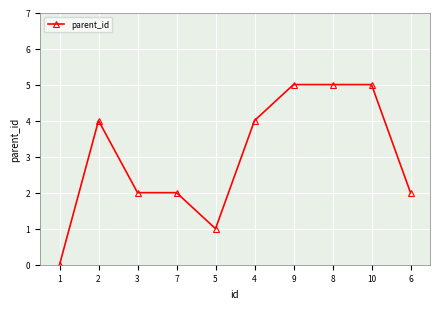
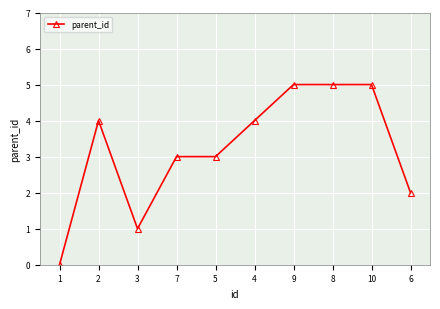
3: 2 -> 1
7: 2 -> 3
5: 1 -> 3
